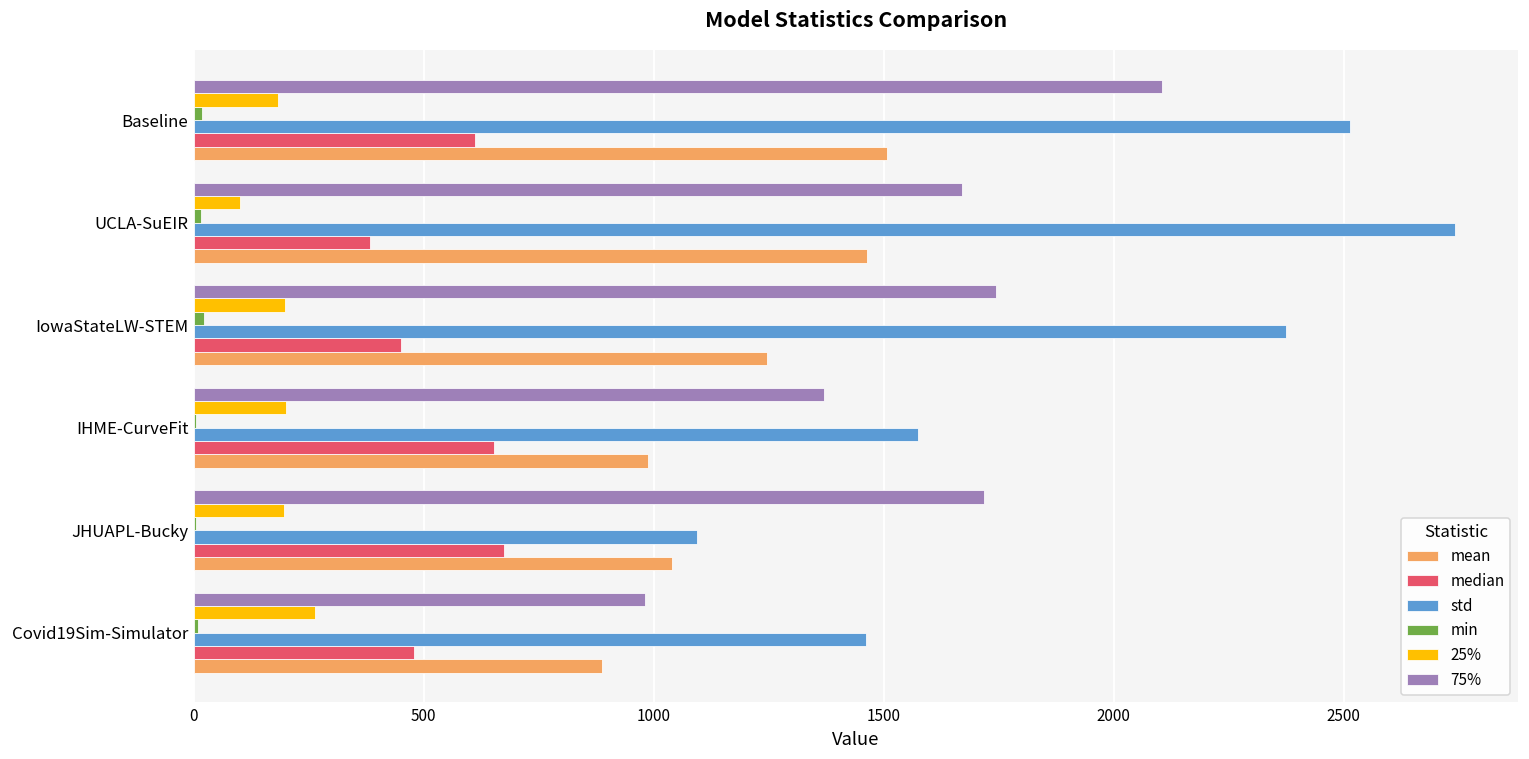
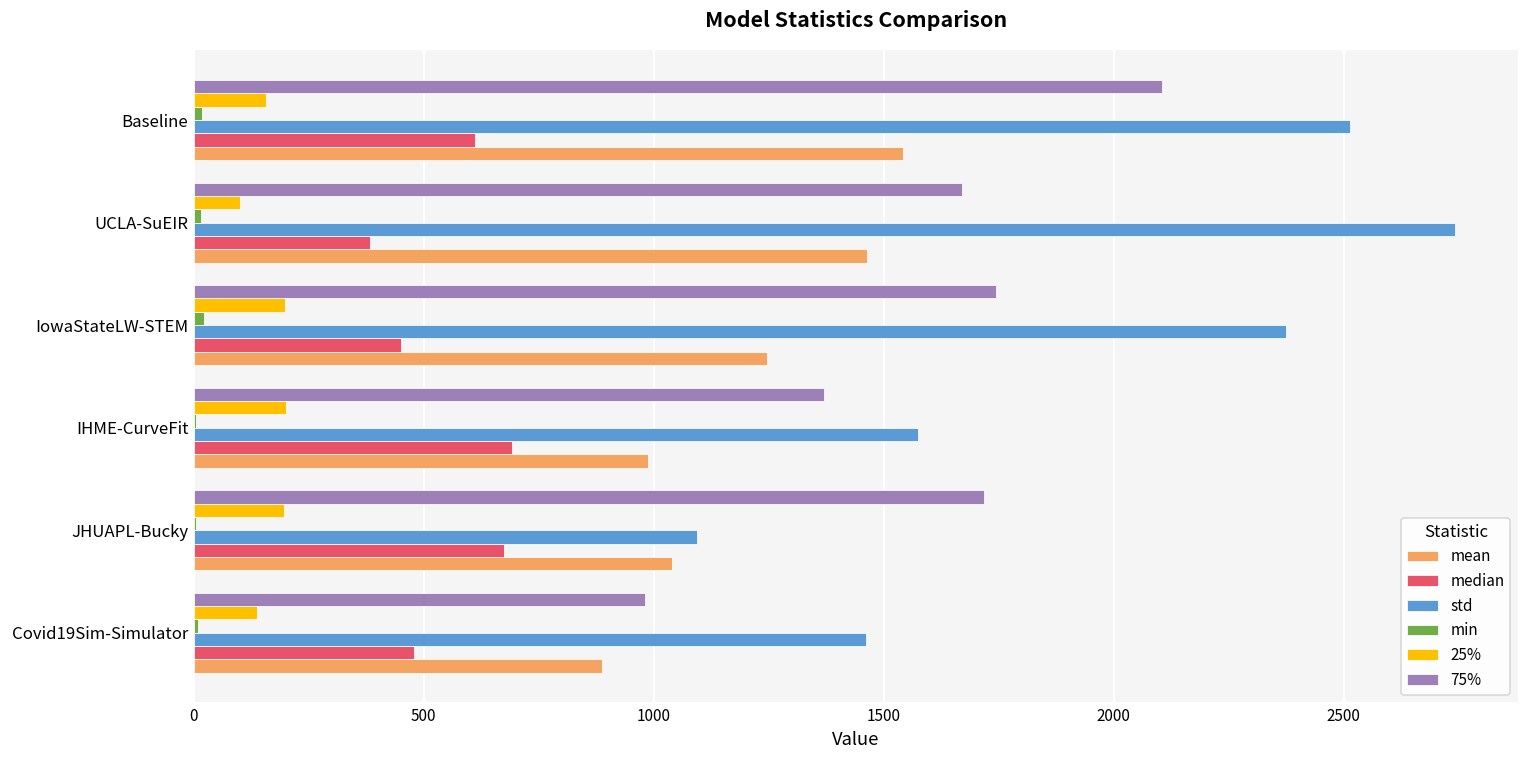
25%, Baseline: 180 -> 160
mean, Baseline: 1510 -> 1540
median, IHME-CurveFit: 650 -> 690
25%, Covid19Sim-Simulator: 260 -> 140
